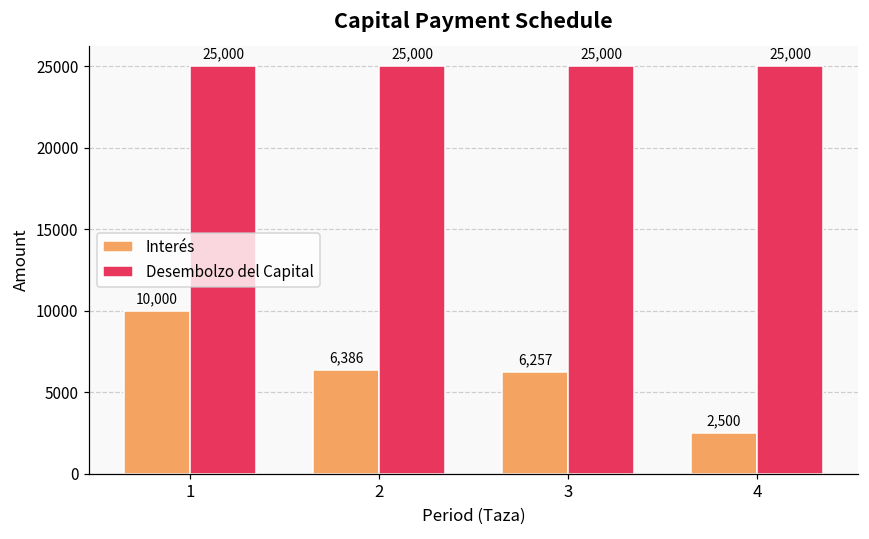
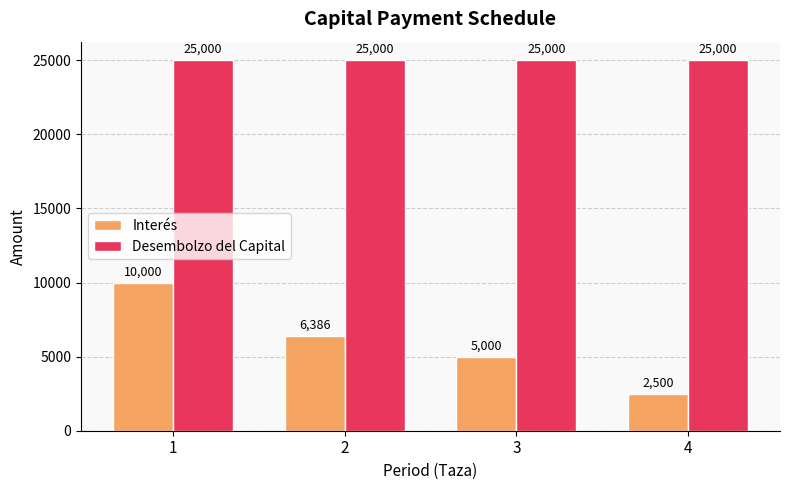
Interés, 3: 6,257 -> 5,000
